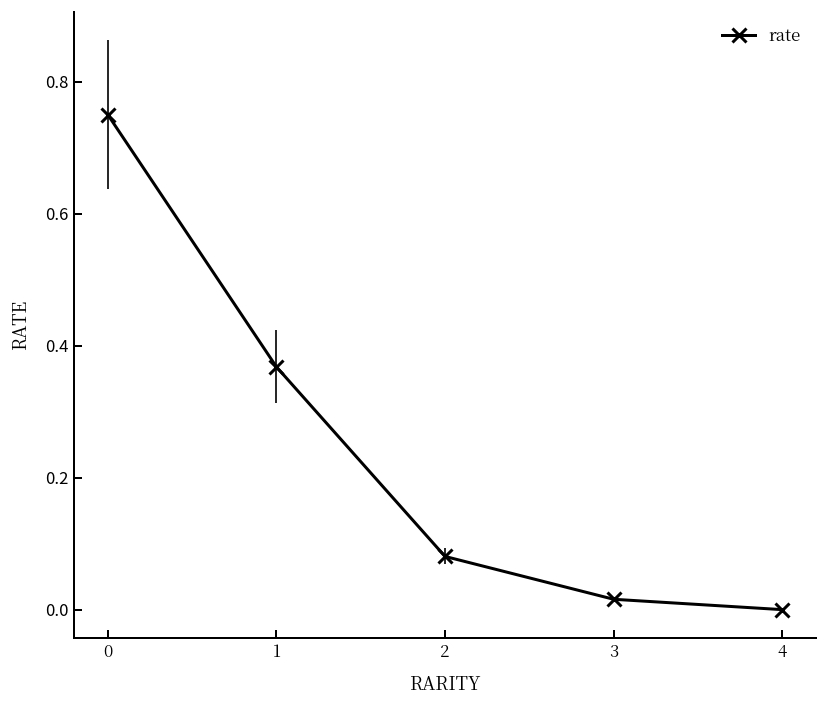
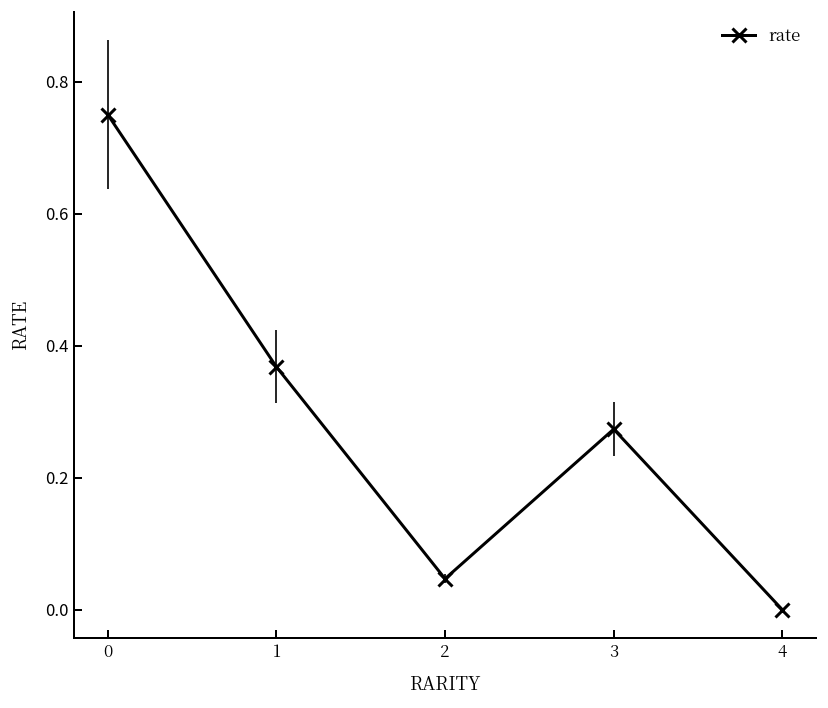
2: 0.08 -> 0.05
3: 0.02 -> 0.27
